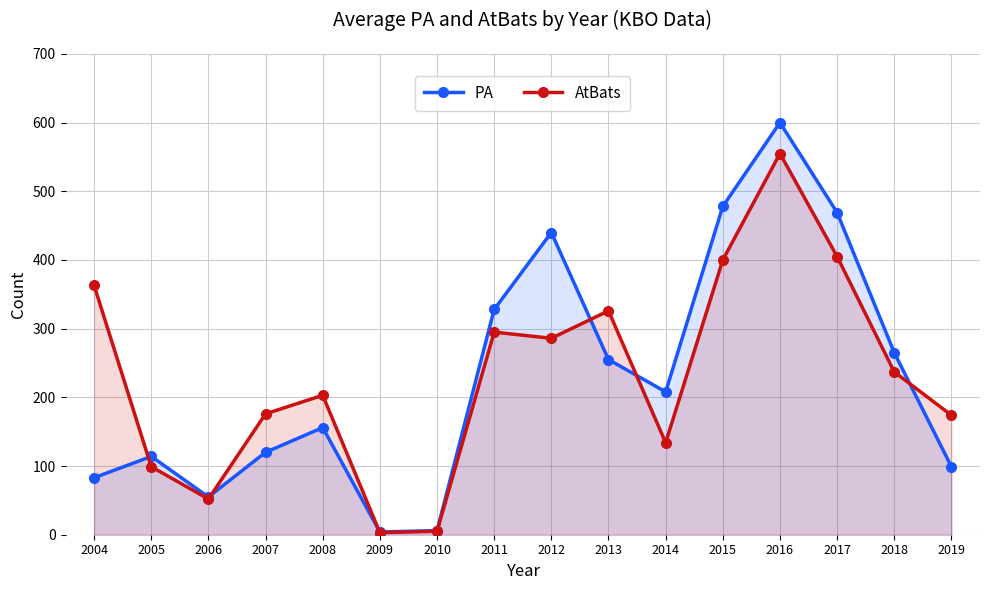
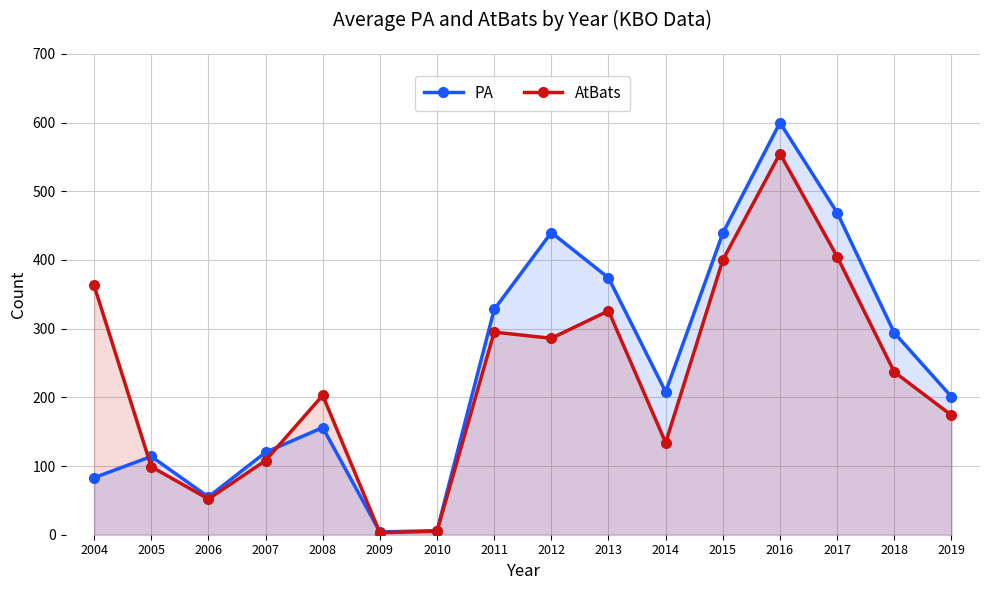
AtBats, 2007: 180 -> 110
PA, 2013: 260 -> 370
PA, 2015: 480 -> 440
PA, 2018: 270 -> 290
PA, 2019: 100 -> 200
